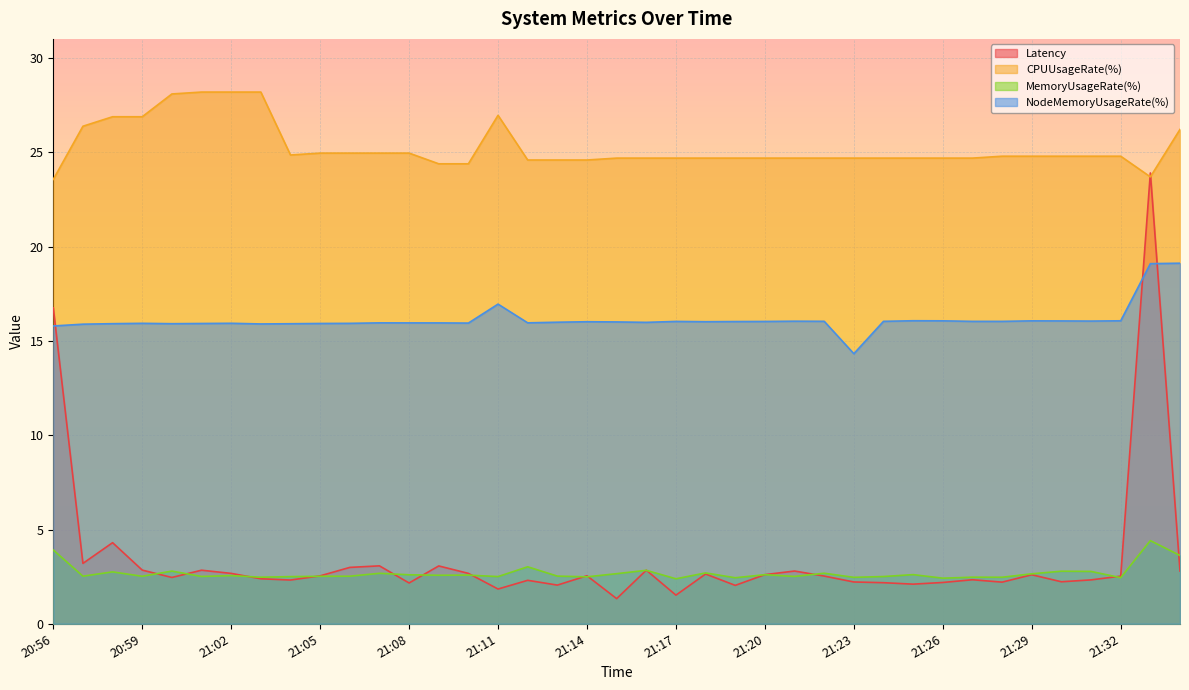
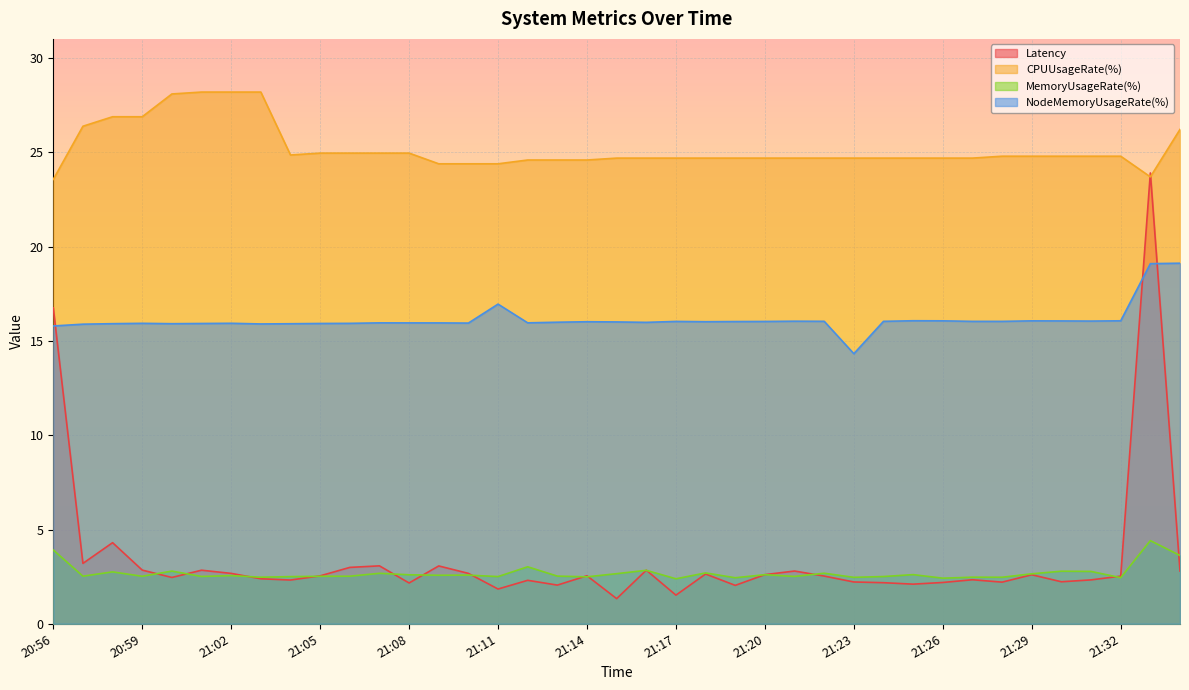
CPUUsageRate(%), 21:11: 27.0 -> 24.4
